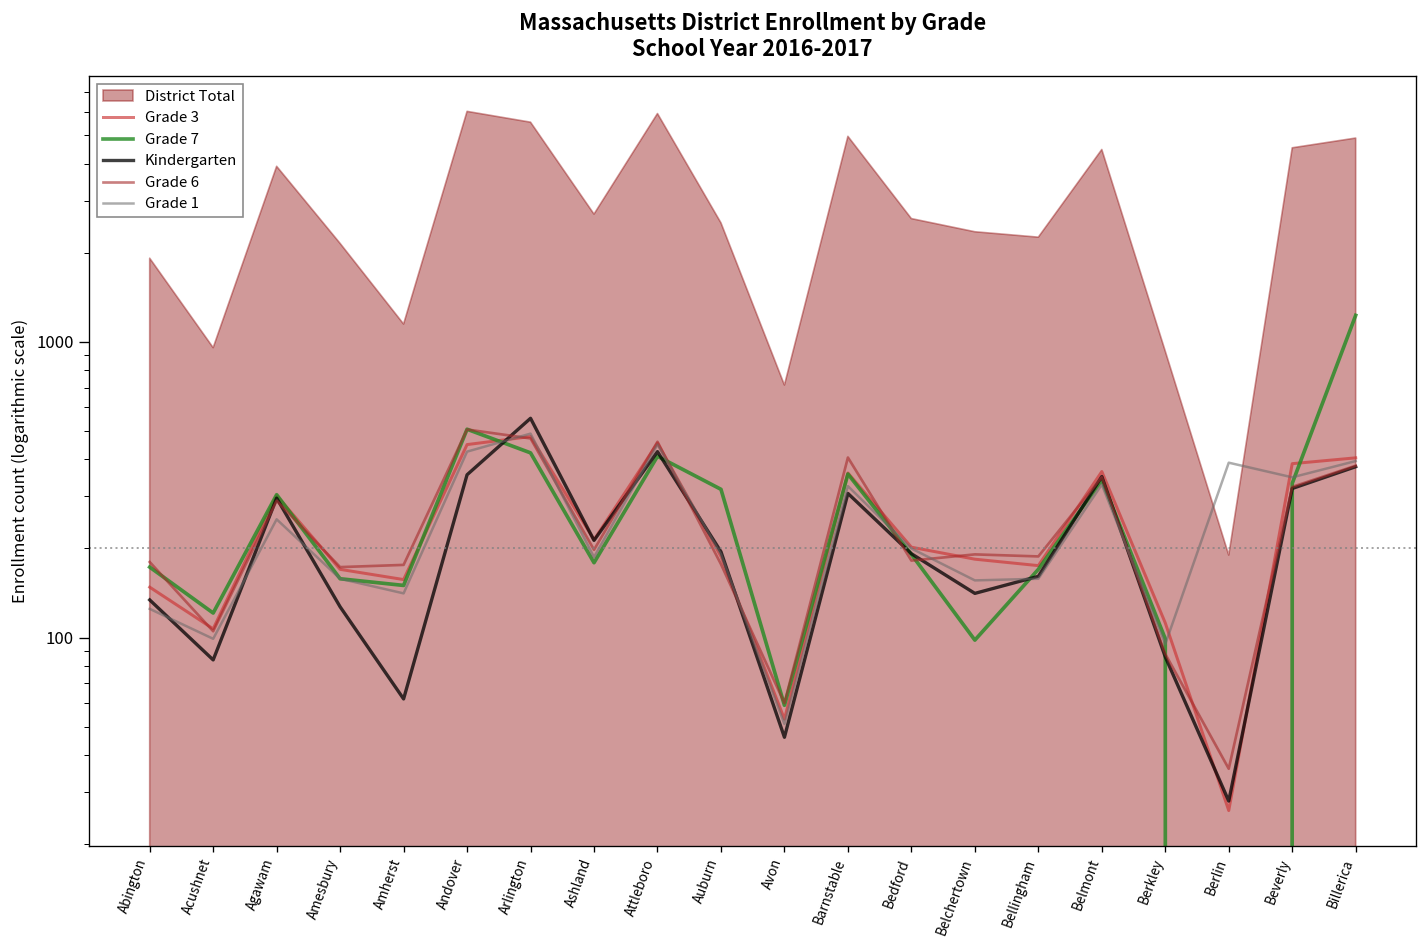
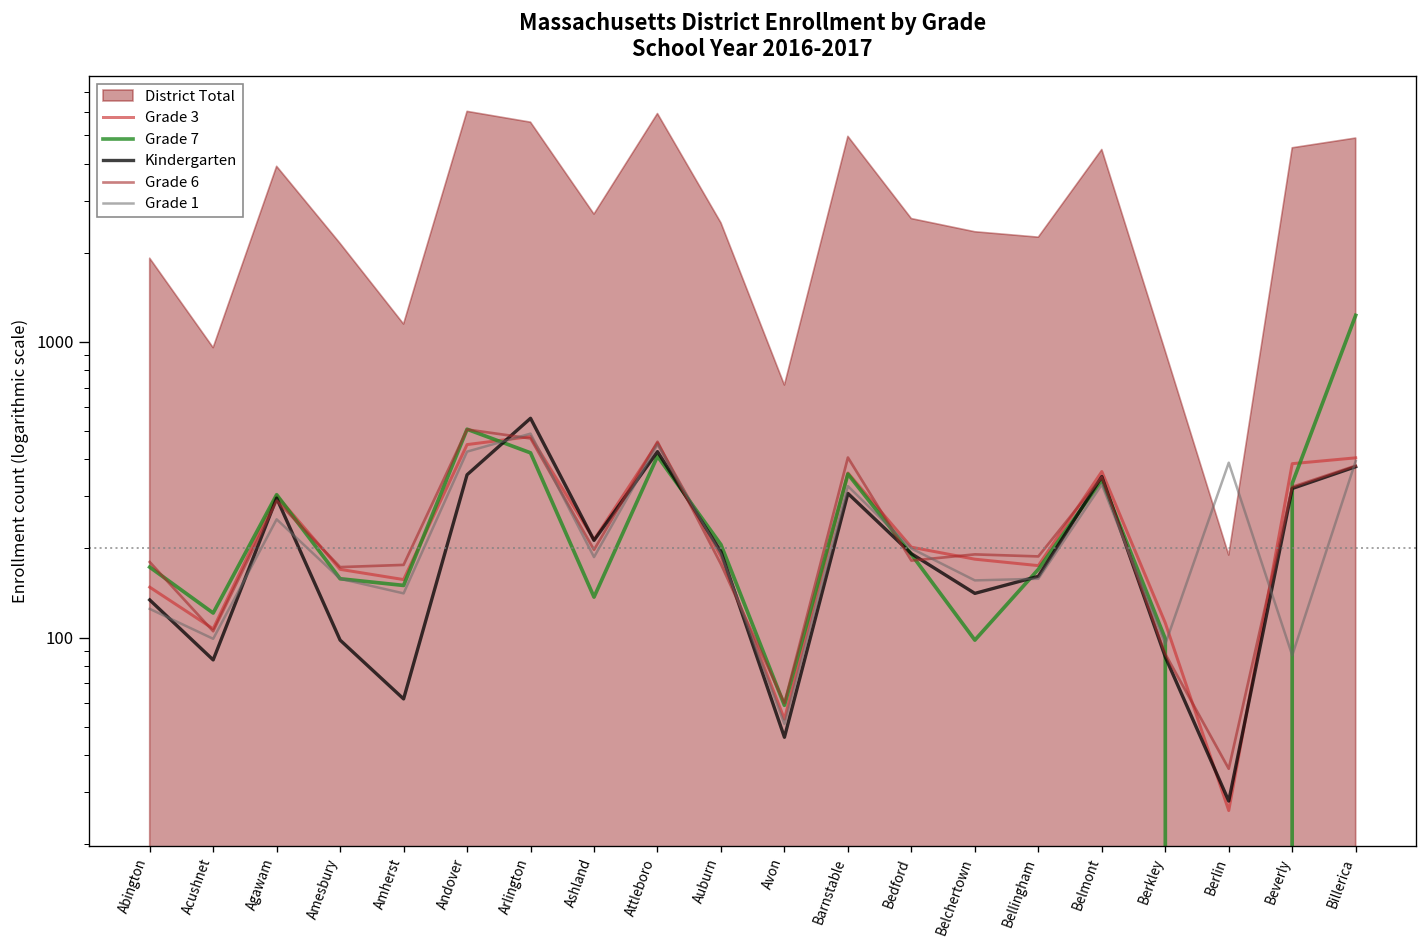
Kindergarten, Amesbury: 130 -> 98
Grade 7, Ashland: 180 -> 140
Grade 7, Auburn: 320 -> 210
Grade 1, Beverly: 350 -> 87
